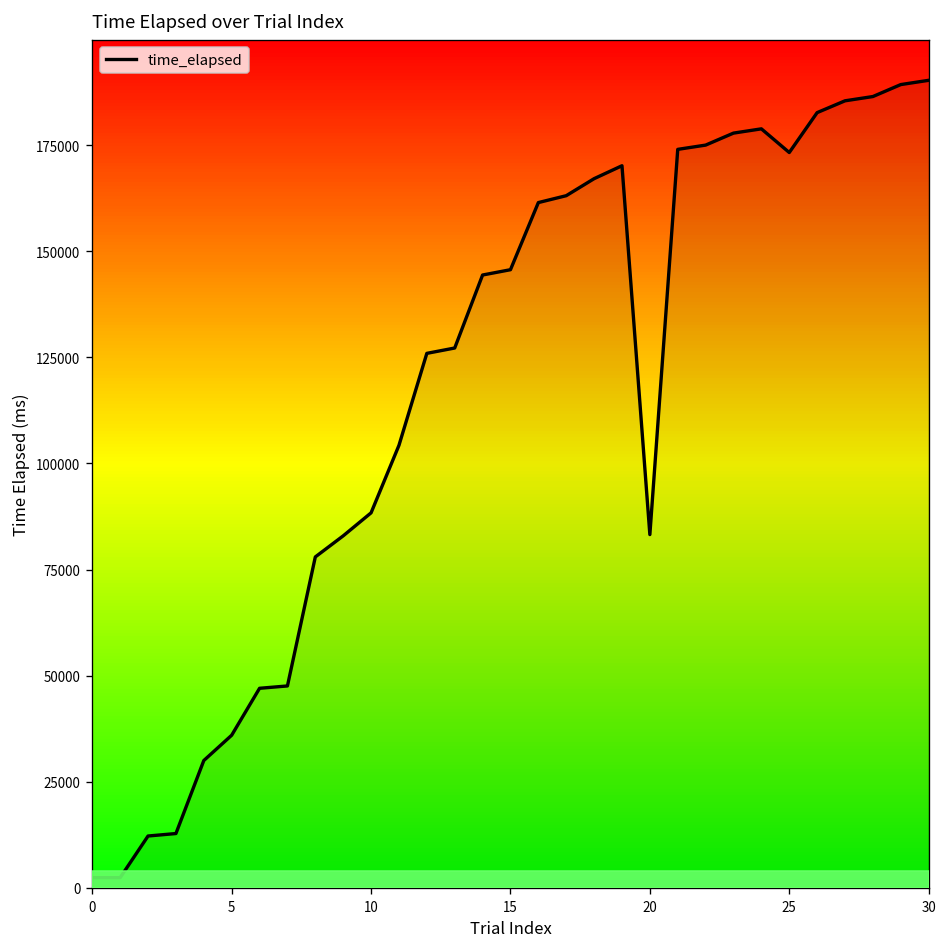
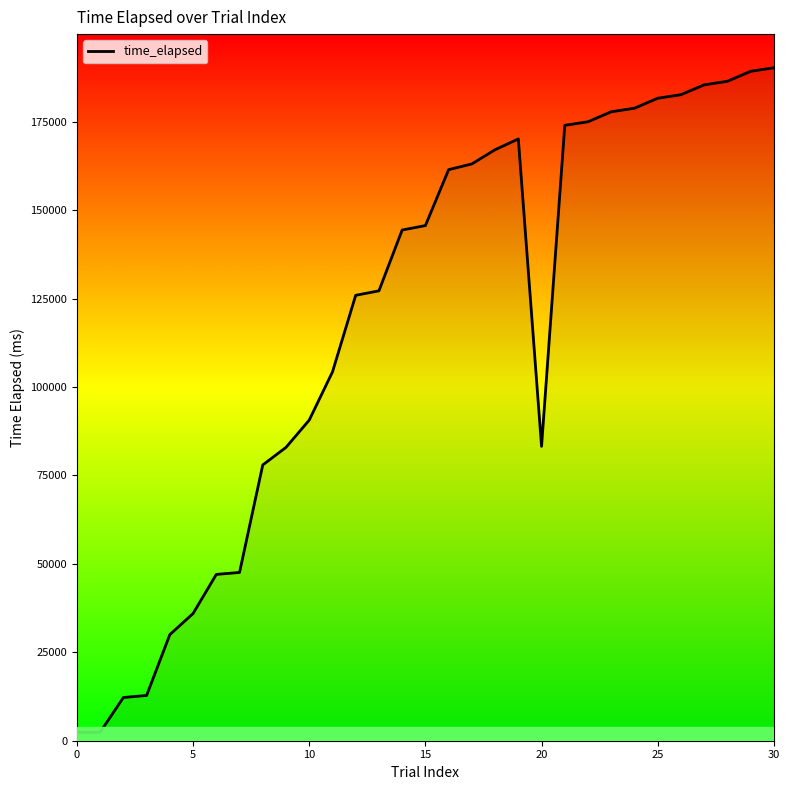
10: 88000 -> 91000
25: 173000 -> 182000
